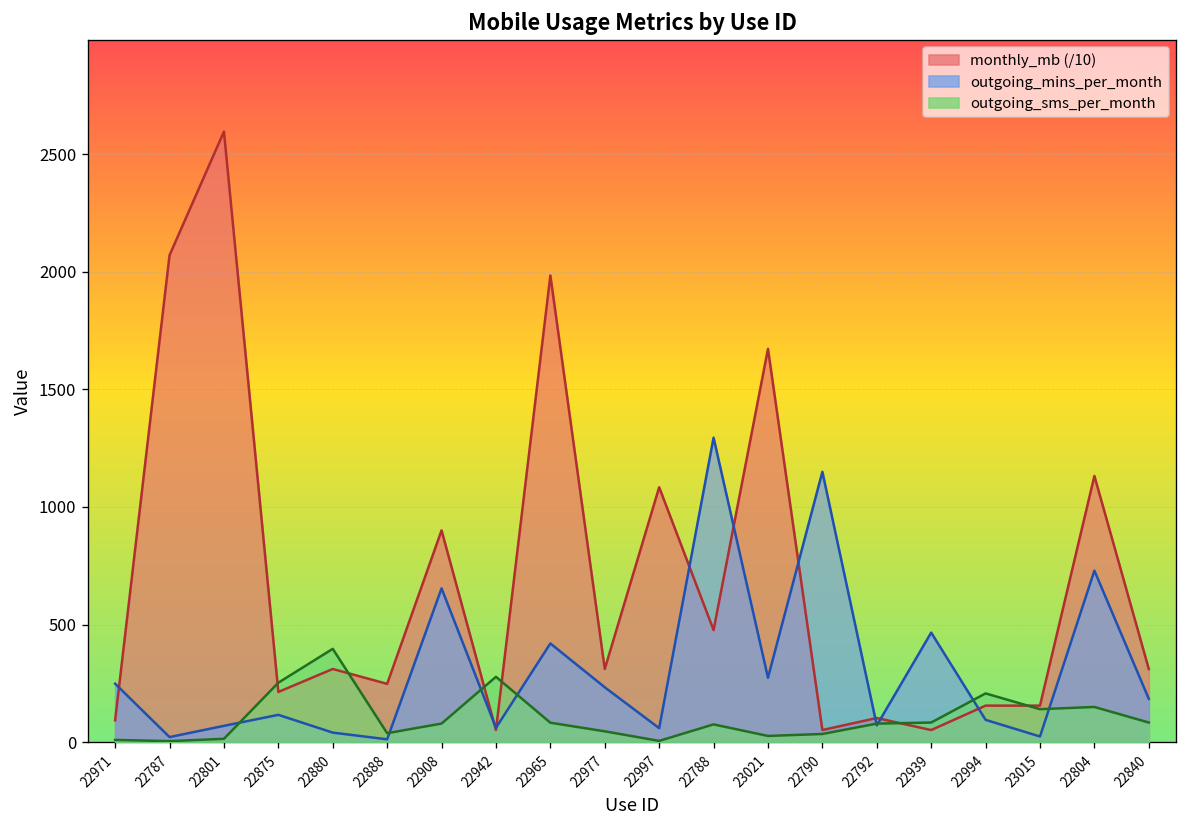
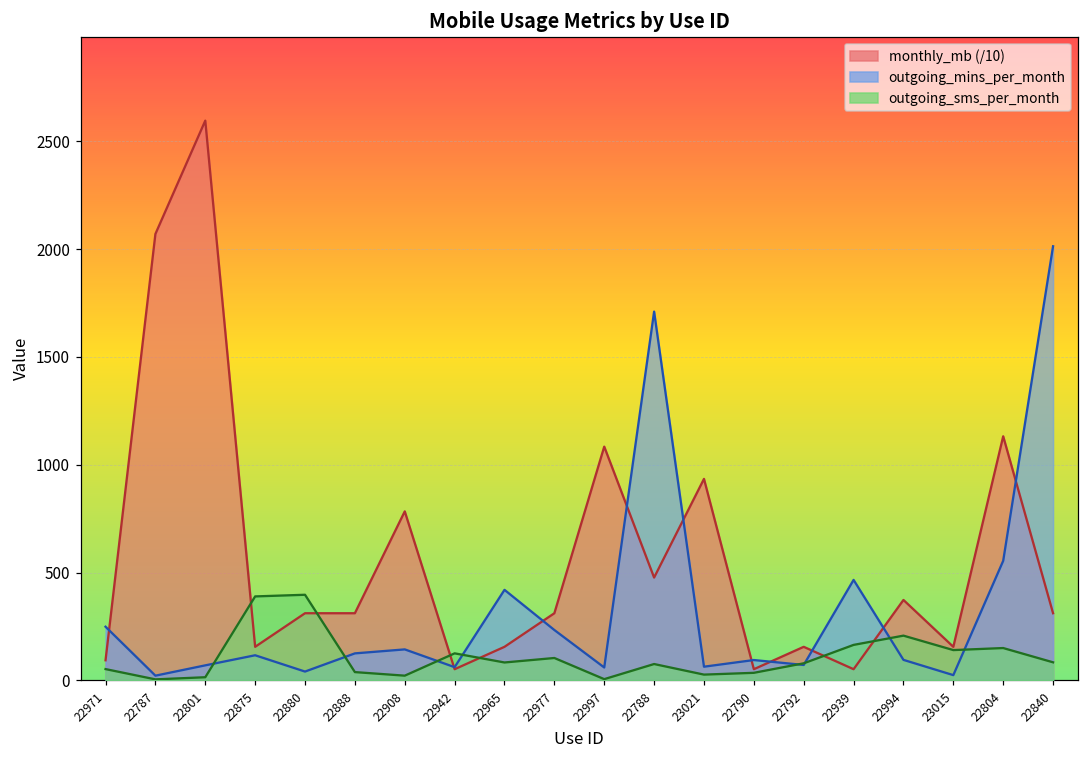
outgoing_sms_per_month, 22971: 10 -> 50
monthly_mb (/10), 22875: 210 -> 160
outgoing_sms_per_month, 22875: 250 -> 390
monthly_mb (/10), 22888: 250 -> 310
outgoing_mins_per_month, 22888: 10 -> 130
monthly_mb (/10), 22908: 900 -> 780
outgoing_mins_per_month, 22908: 650 -> 140
outgoing_sms_per_month, 22908: 80 -> 20
outgoing_sms_per_month, 22942: 280 -> 130
monthly_mb (/10), 22965: 1980 -> 160
outgoing_sms_per_month, 22977: 50 -> 100
outgoing_mins_per_month, 22788: 1290 -> 1710
monthly_mb (/10), 23021: 1670 -> 930
outgoing_mins_per_month, 23021: 270 -> 60
outgoing_mins_per_month, 22790: 1150 -> 90
monthly_mb (/10), 22792: 100 -> 160
outgoing_sms_per_month, 22939: 80 -> 160
monthly_mb (/10), 22994: 160 -> 370
outgoing_mins_per_month, 22804: 730 -> 550
outgoing_mins_per_month, 22840: 180 -> 2010
